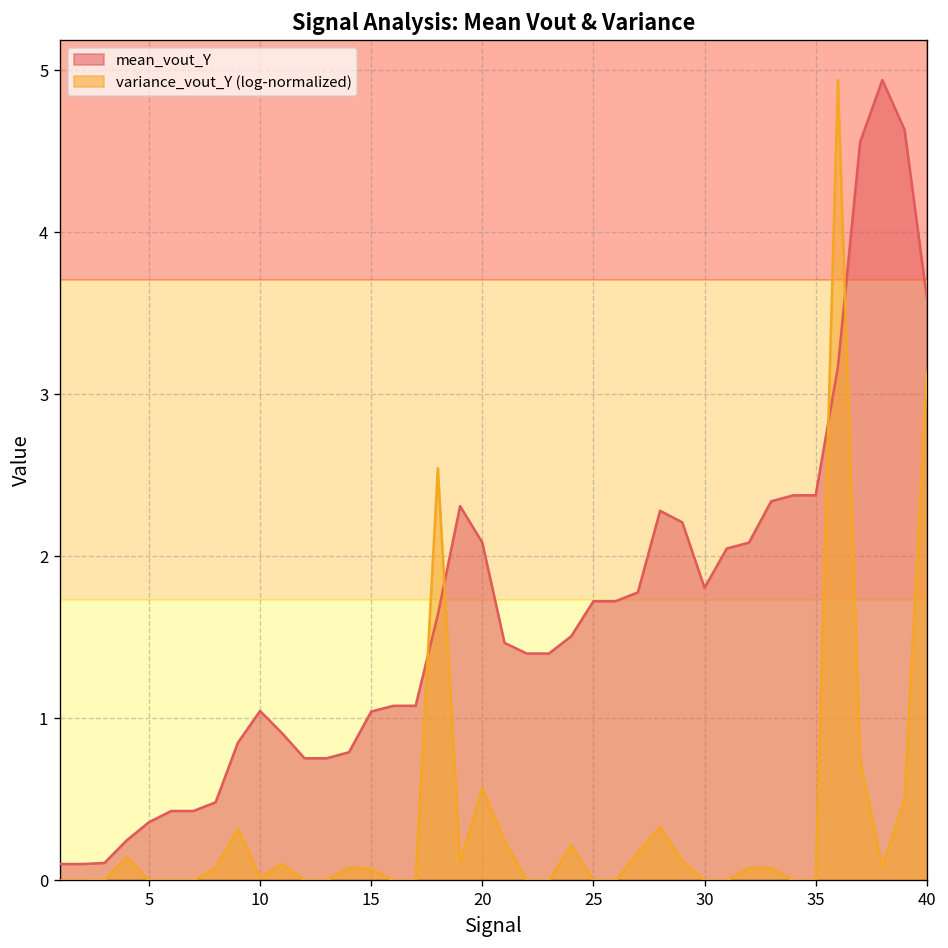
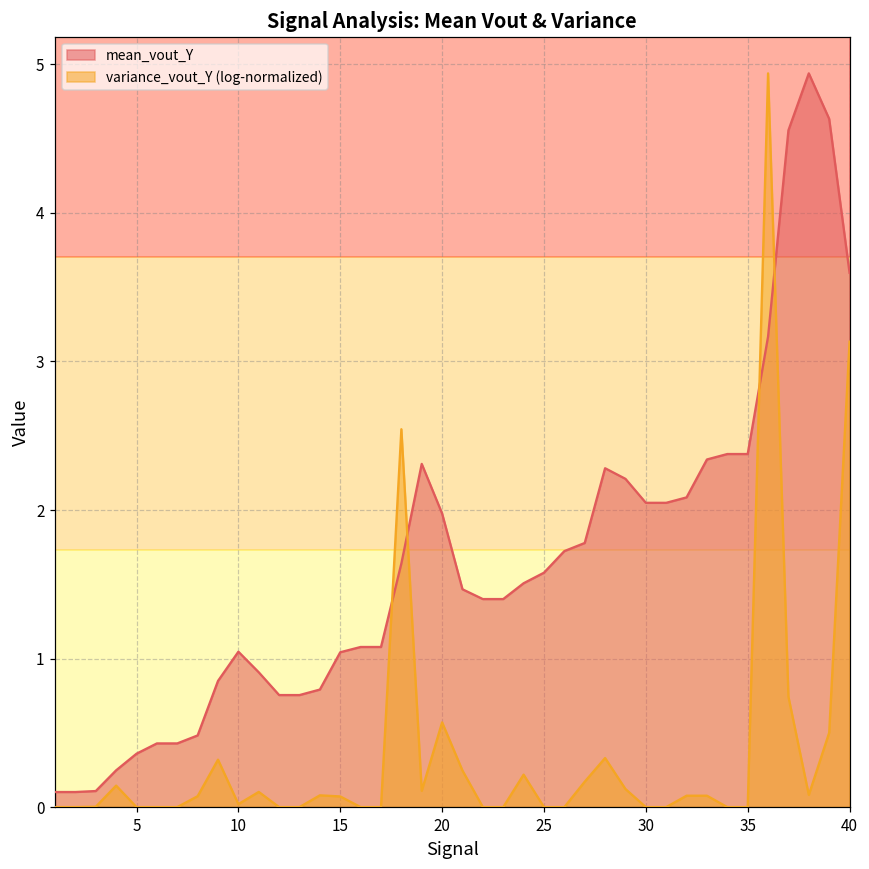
mean_vout_Y, 20: 2.09 -> 1.98
mean_vout_Y, 25: 1.72 -> 1.58
mean_vout_Y, 30: 1.81 -> 2.05
